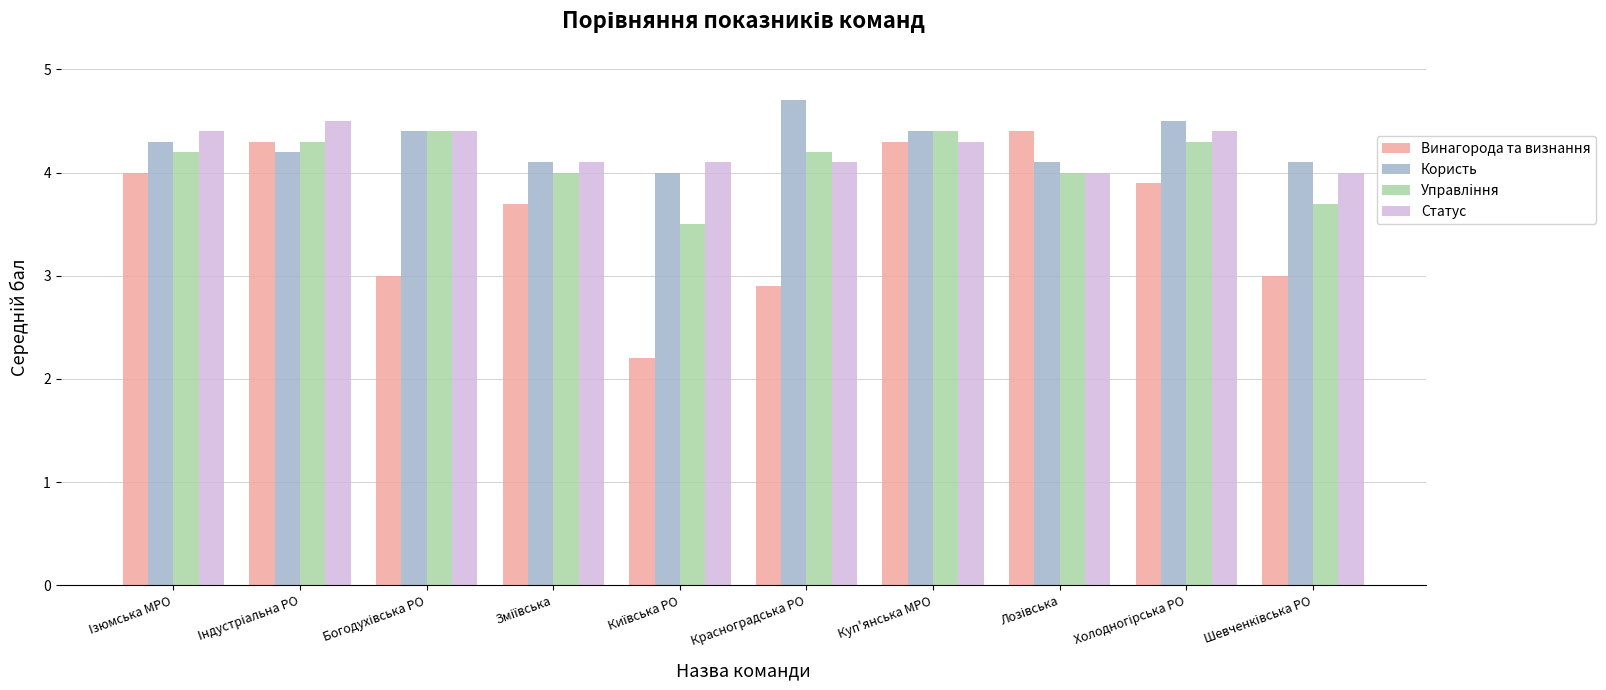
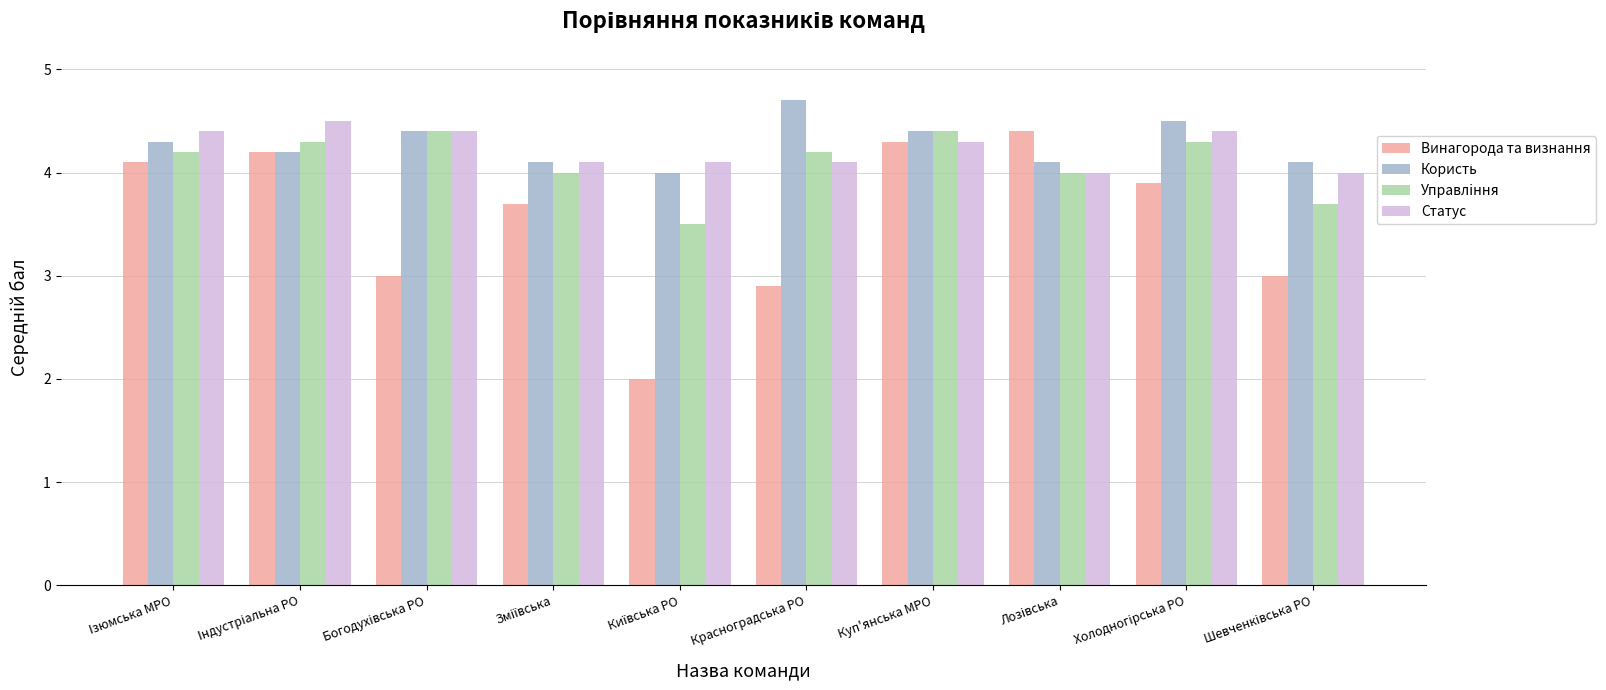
Винагорода та визнання, Ізюмська МРО: 4.0 -> 4.1
Винагорода та визнання, Індустріальна РО: 4.3 -> 4.2
Винагорода та визнання, Київська РО: 2.2 -> 2.0
